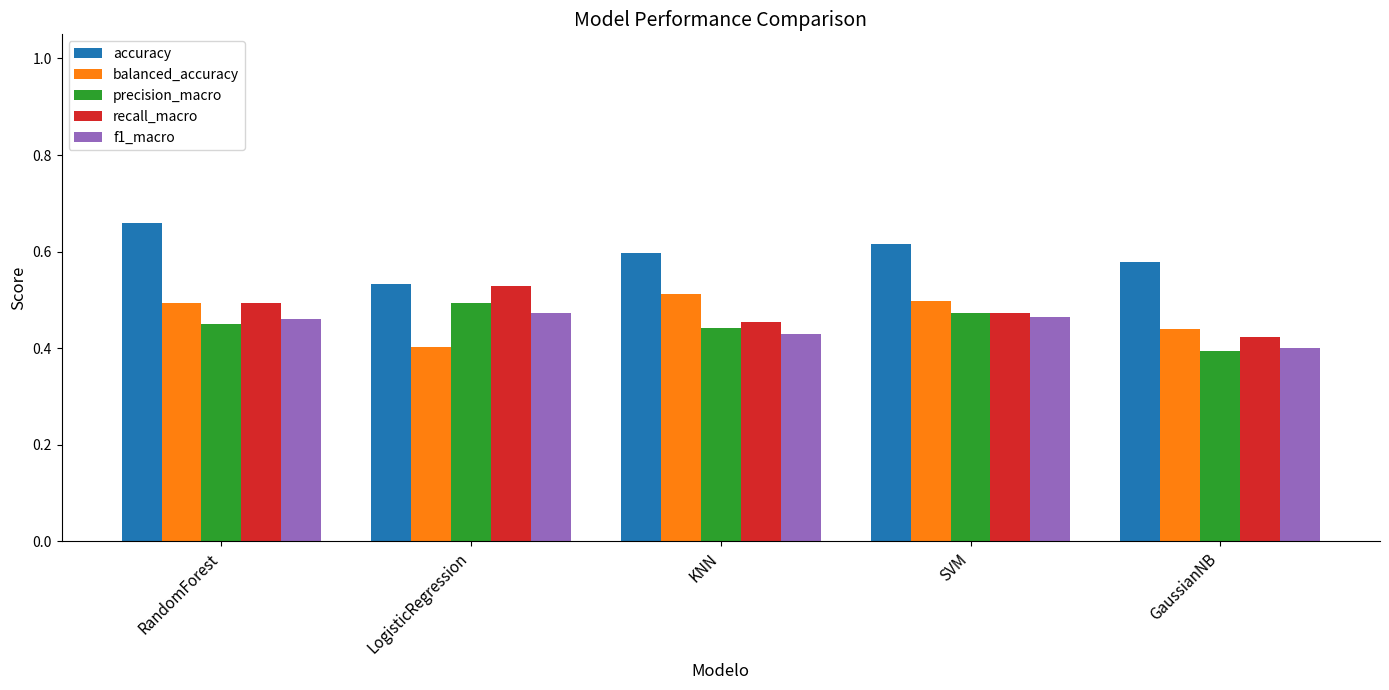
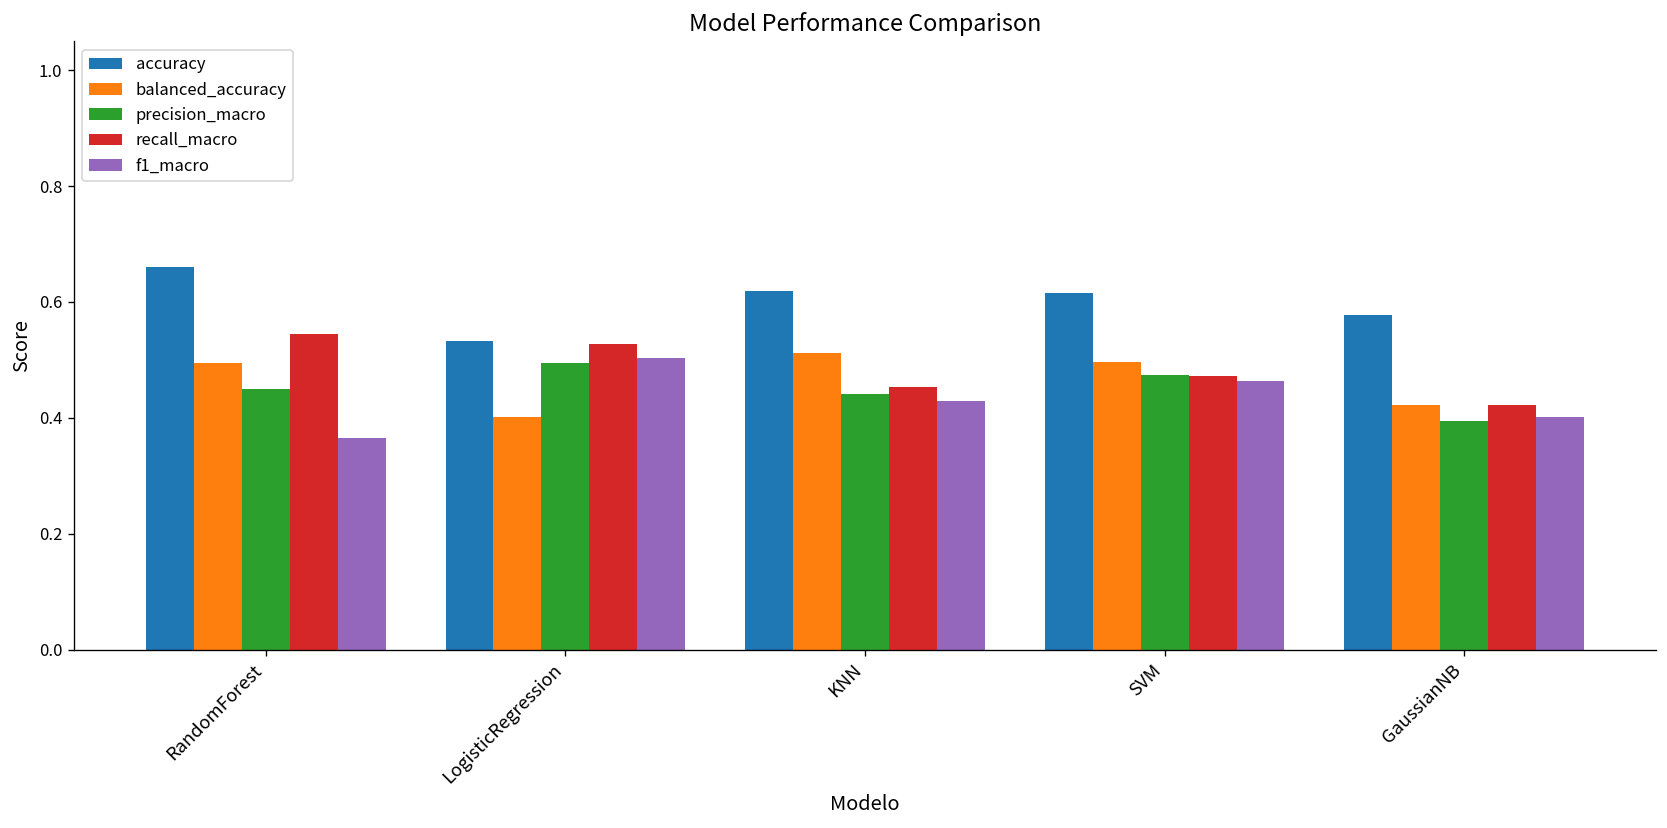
recall_macro, RandomForest: 0.49 -> 0.54
f1_macro, RandomForest: 0.46 -> 0.36
f1_macro, LogisticRegression: 0.47 -> 0.50
accuracy, KNN: 0.60 -> 0.62
balanced_accuracy, GaussianNB: 0.44 -> 0.42
